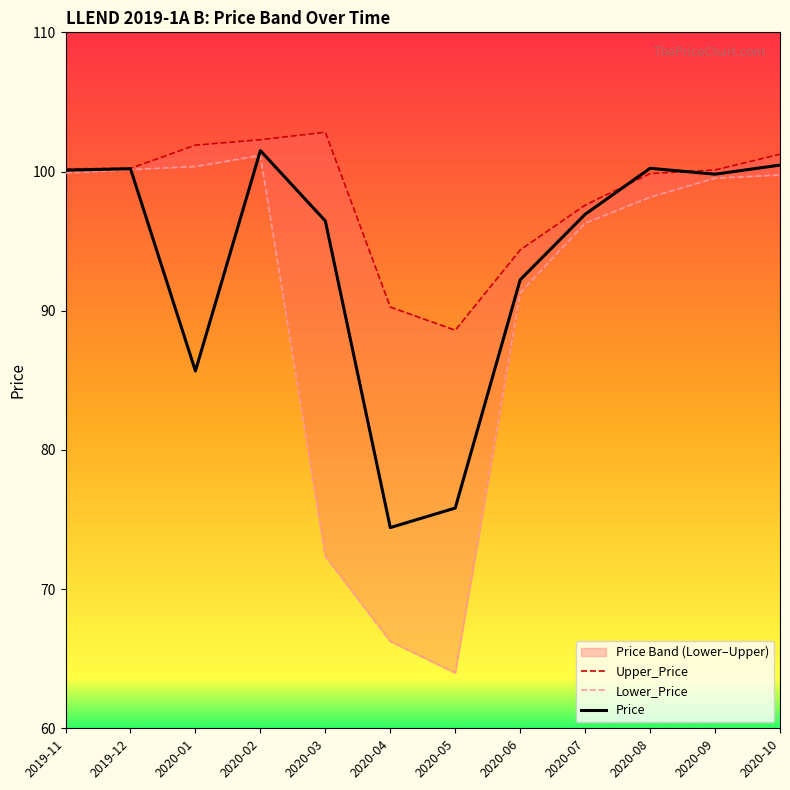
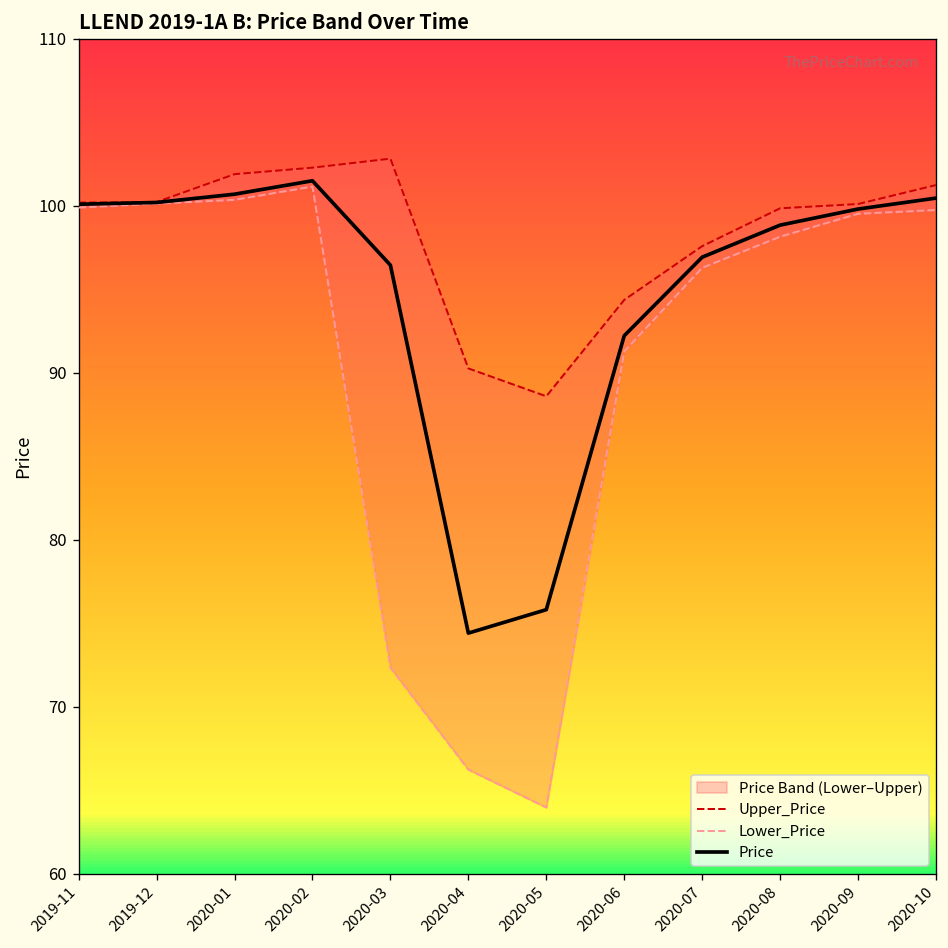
Price, 2020-01: 85.7 -> 100.7
Price, 2020-08: 100.2 -> 98.8
